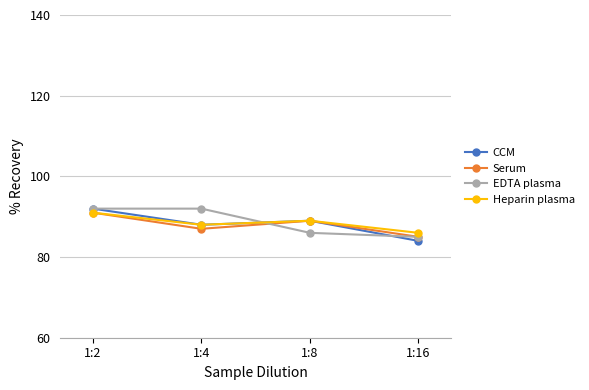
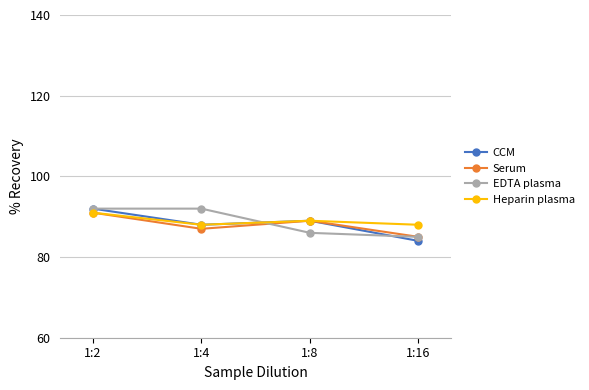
Heparin plasma, 1:16: 86 -> 88
